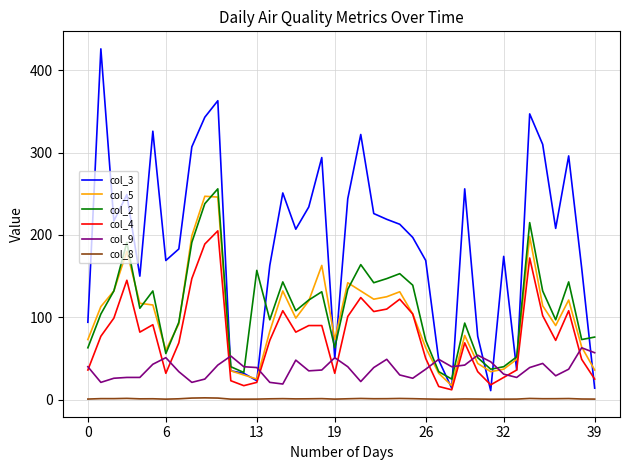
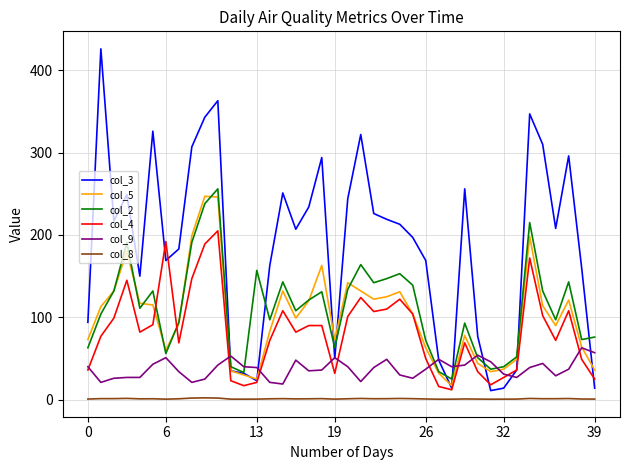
col_4, 6: 30 -> 190
col_3, 32: 170 -> 10
